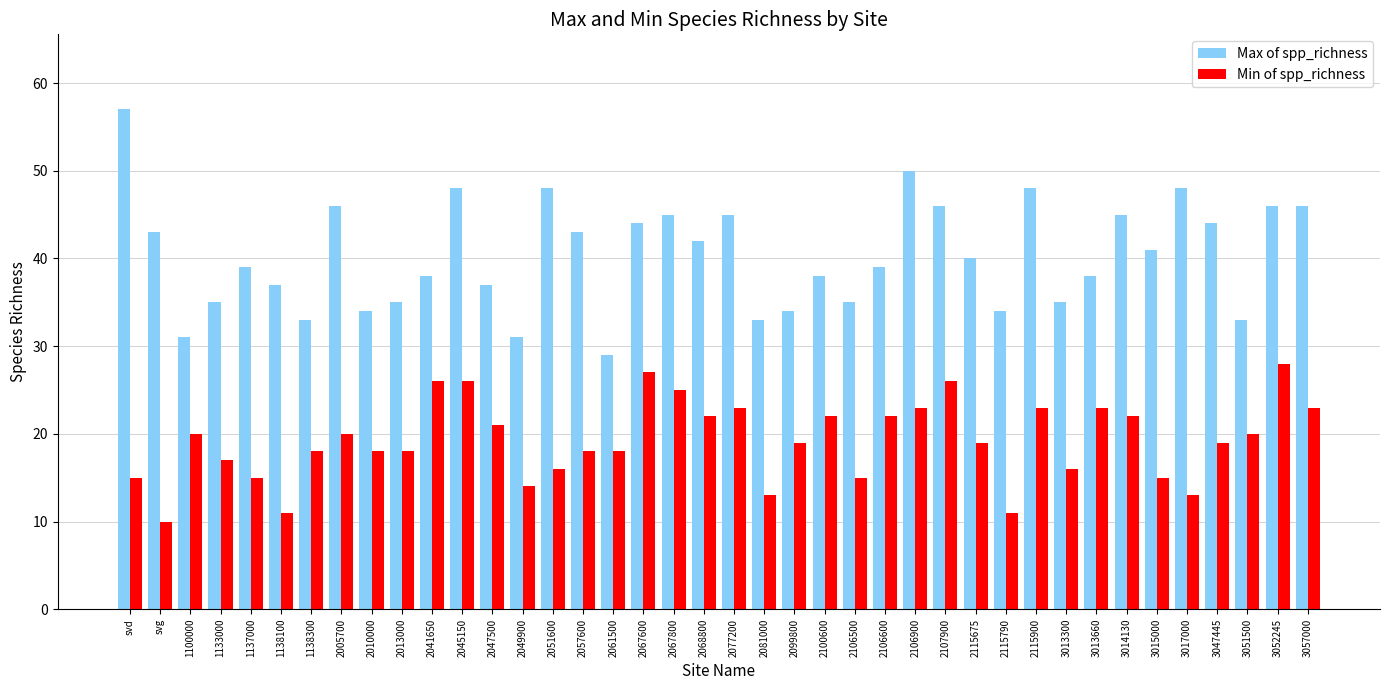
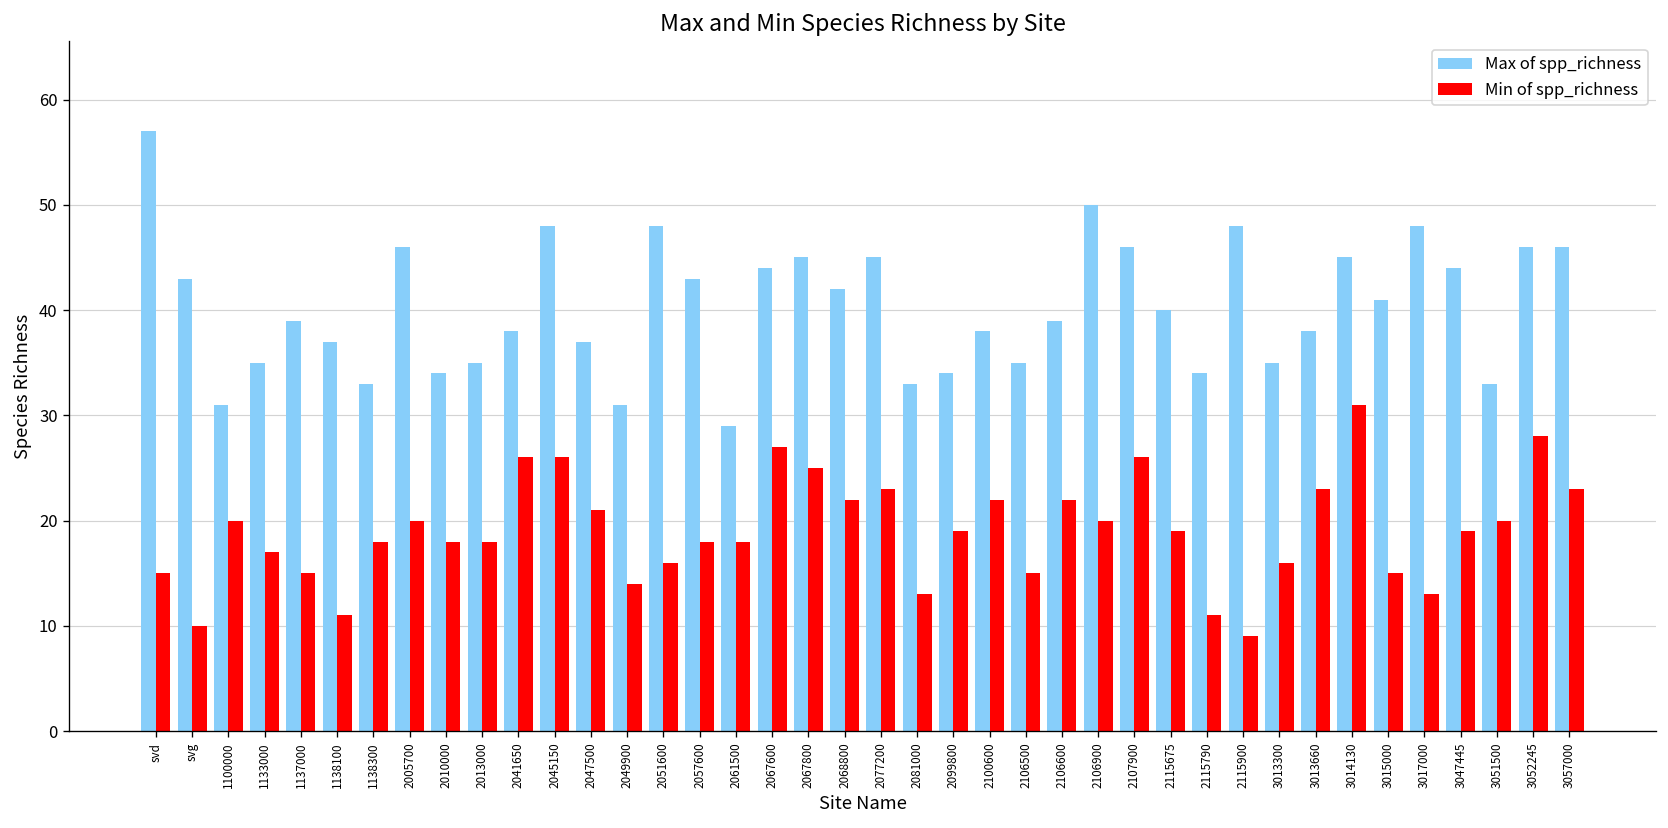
Min of spp_richness, 2106900: 23 -> 20
Min of spp_richness, 2115900: 23 -> 9
Min of spp_richness, 3014130: 22 -> 31
